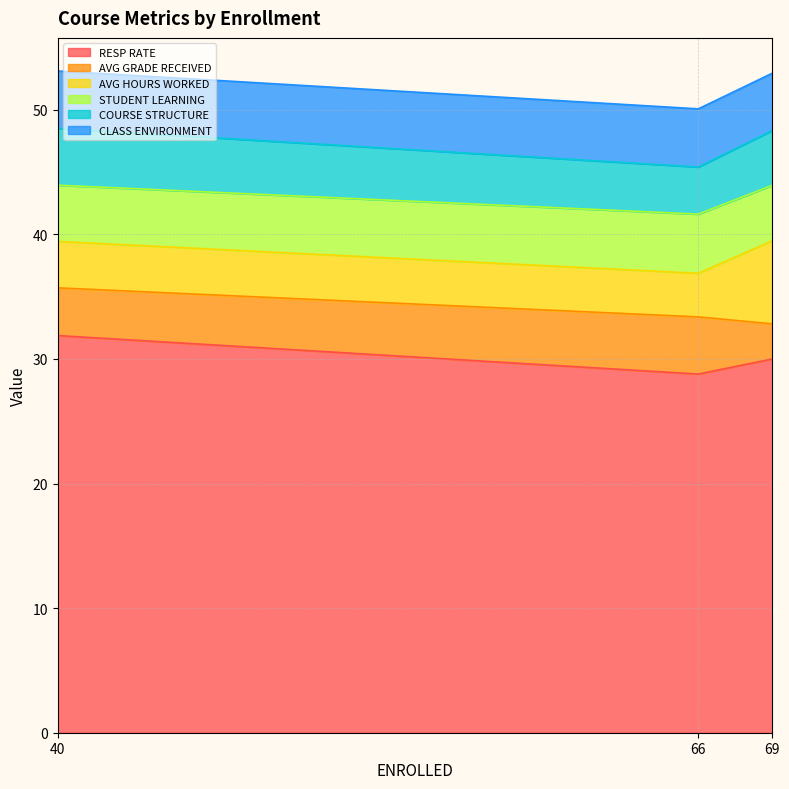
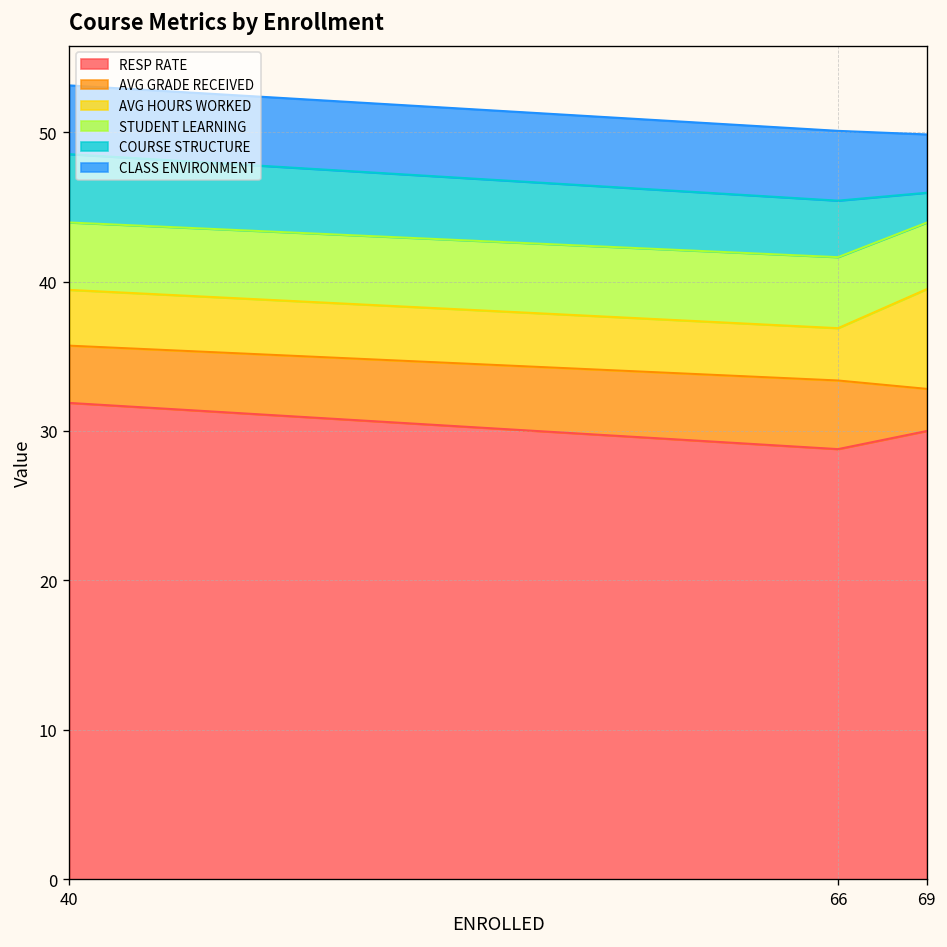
COURSE STRUCTURE, 69: 4.4 -> 2.0
CLASS ENVIRONMENT, 69: 4.6 -> 3.9
